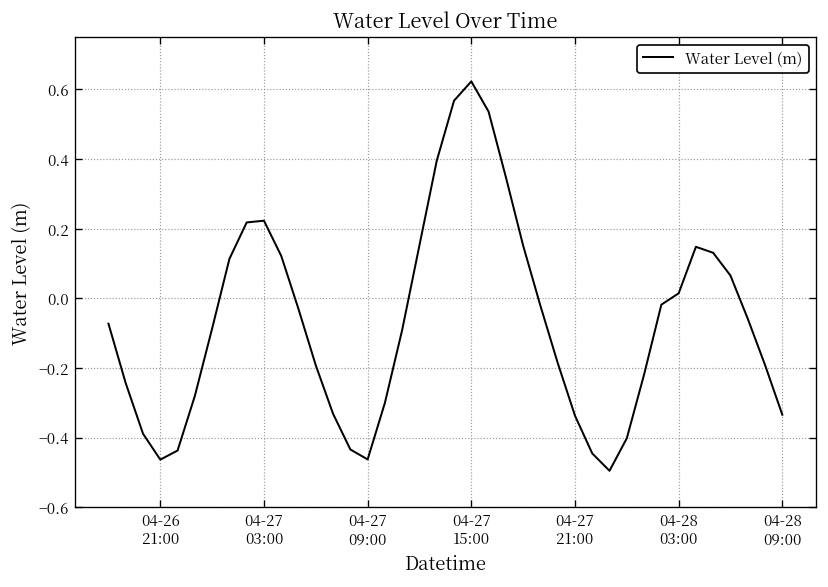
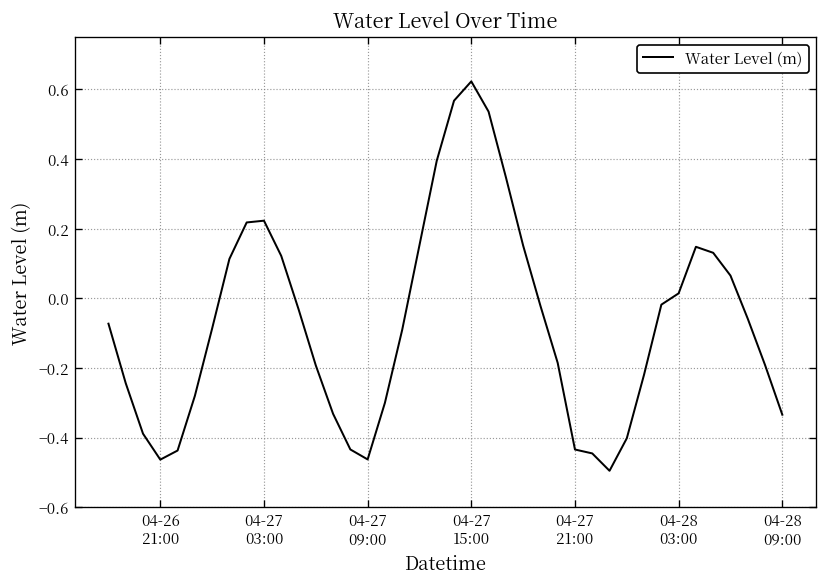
04-27 21:00: -0.34 -> -0.43
